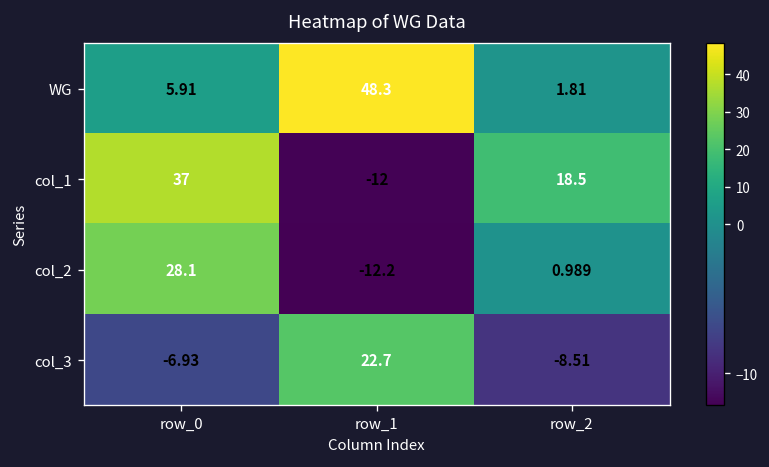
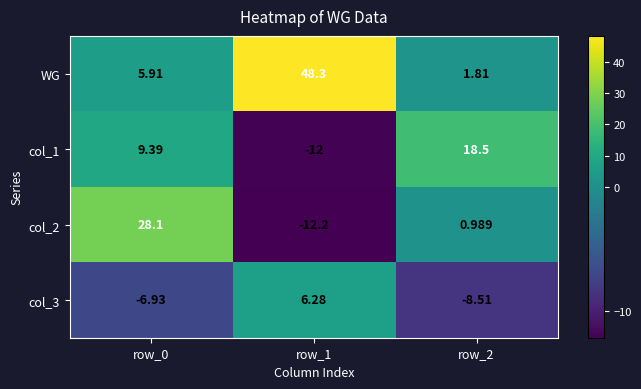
col_1, row_0: 37 -> 9.39
col_3, row_1: 22.7 -> 6.28
